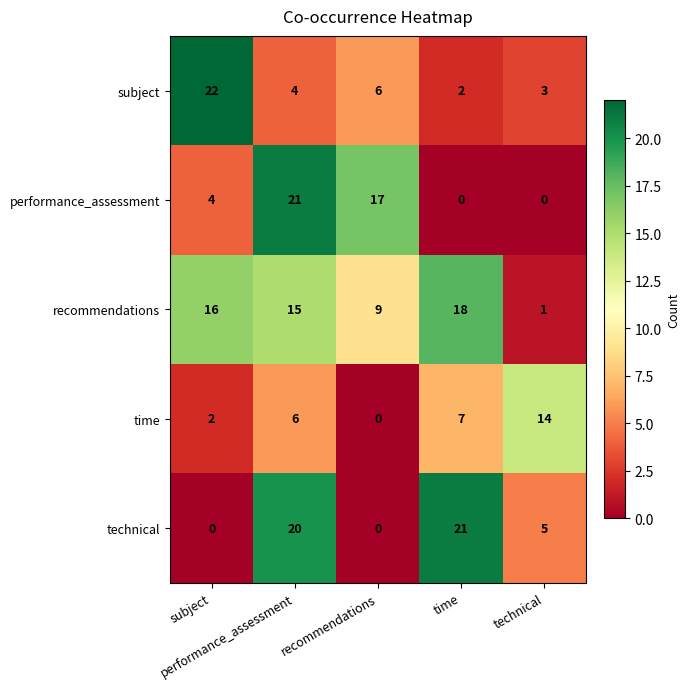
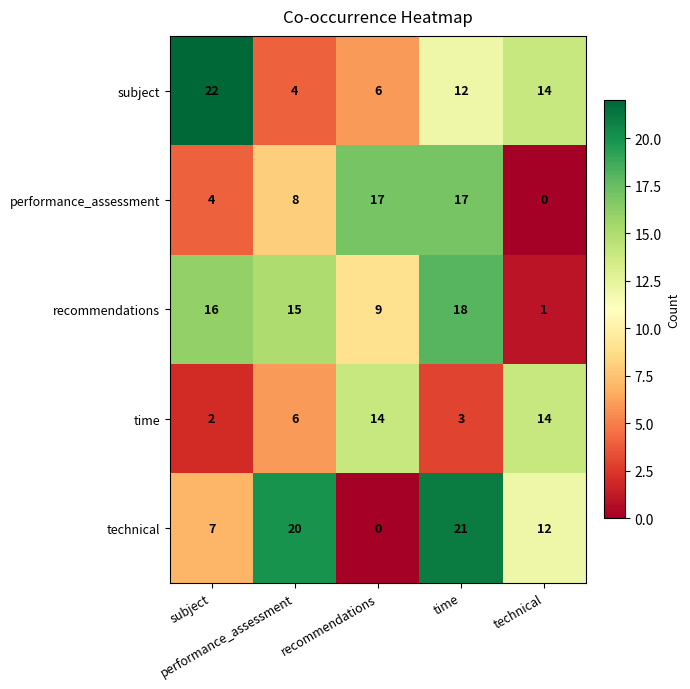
subject, time: 2 -> 12
subject, technical: 3 -> 14
performance_assessment, performance_assessment: 21 -> 8
performance_assessment, time: 0 -> 17
time, recommendations: 0 -> 14
time, time: 7 -> 3
technical, subject: 0 -> 7
technical, technical: 5 -> 12
